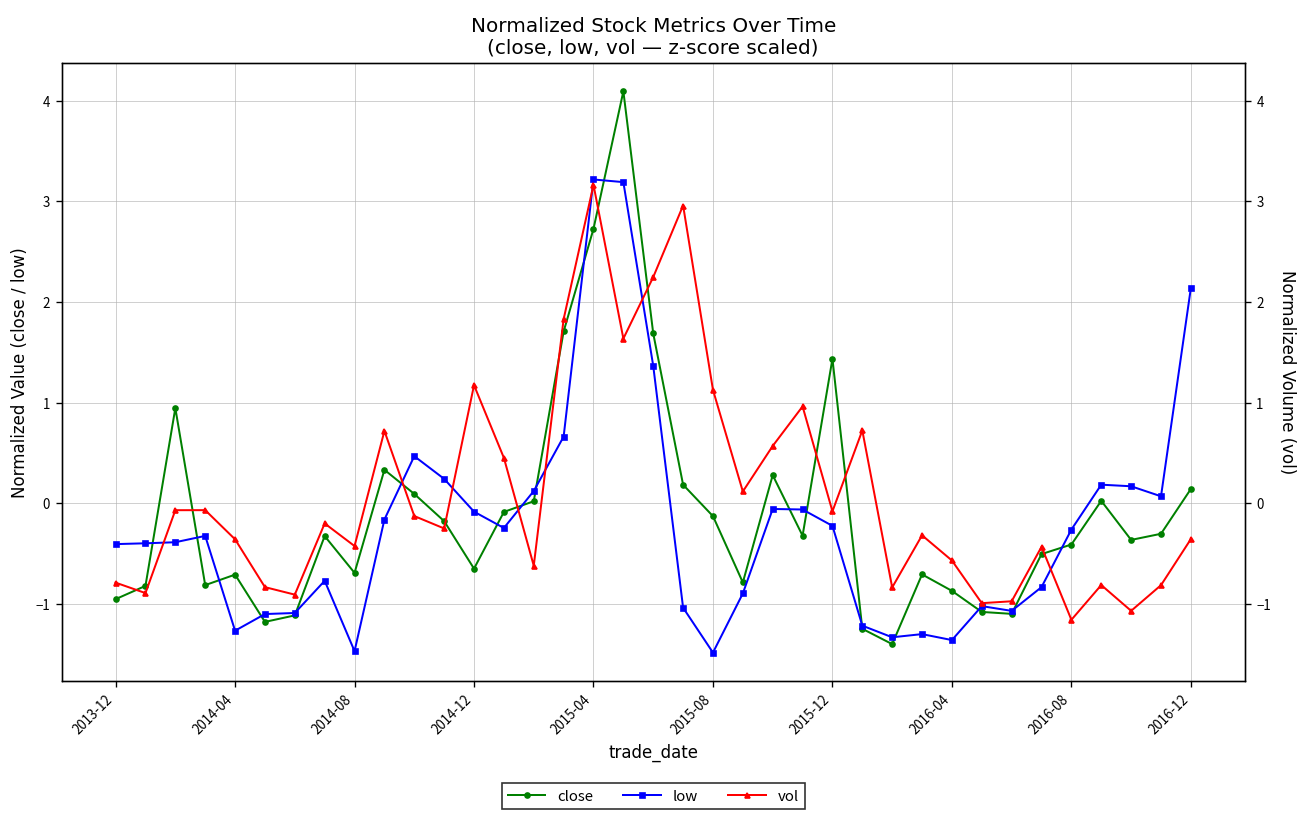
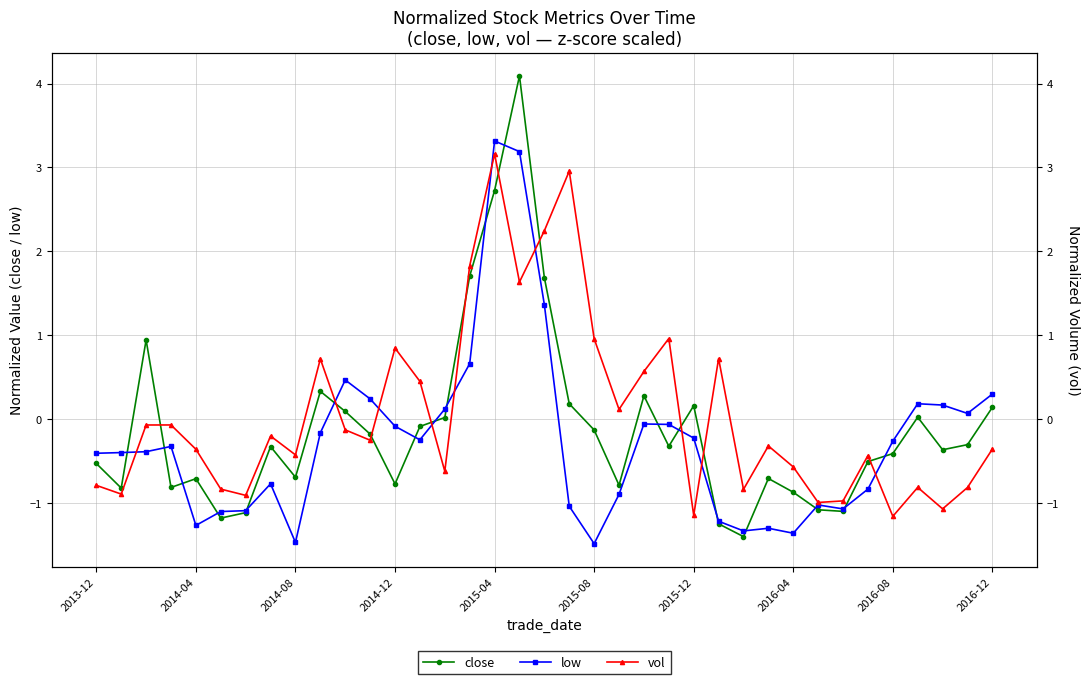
close, 2013-12: -1.0 -> -0.5
close, 2014-12: -0.6 -> -0.8
vol, 2014-12: 1.2 -> 0.8
low, 2015-04: 3.2 -> 3.3
vol, 2015-08: 1.1 -> 1.0
close, 2015-12: 1.4 -> 0.2
vol, 2015-12: -0.1 -> -1.1
low, 2016-12: 2.1 -> 0.3
